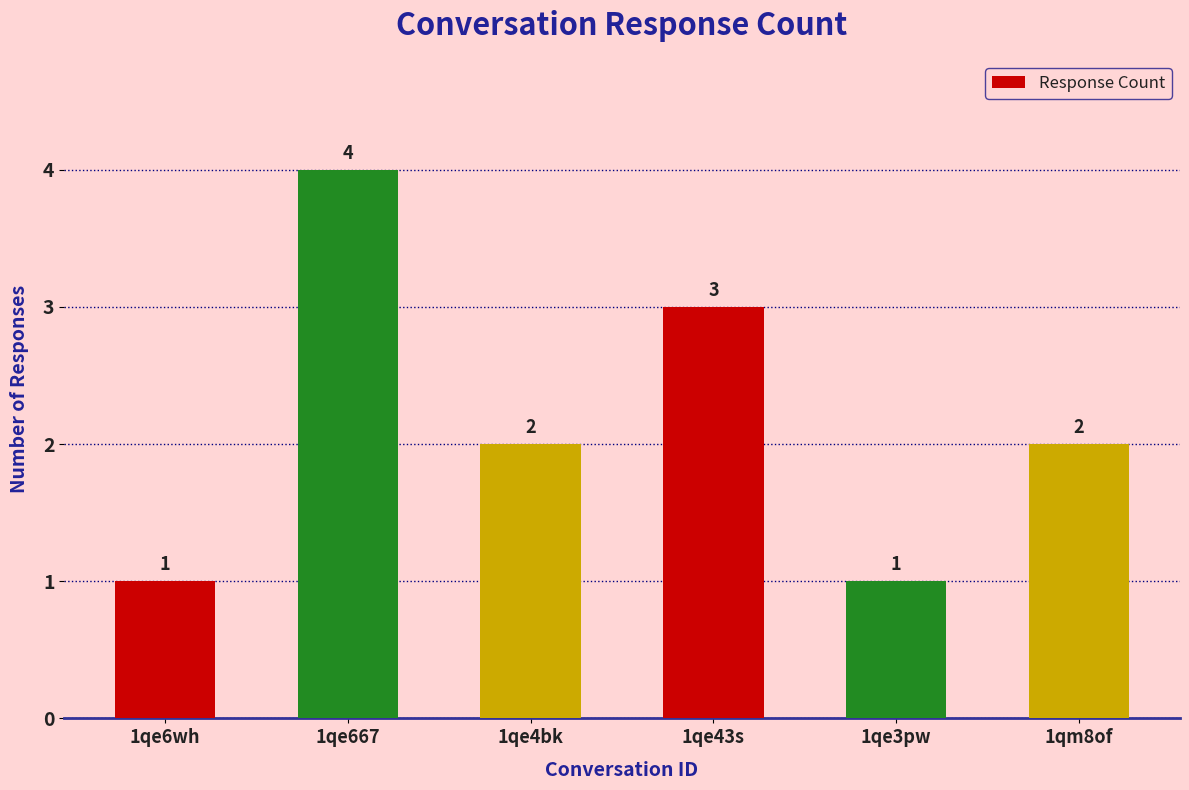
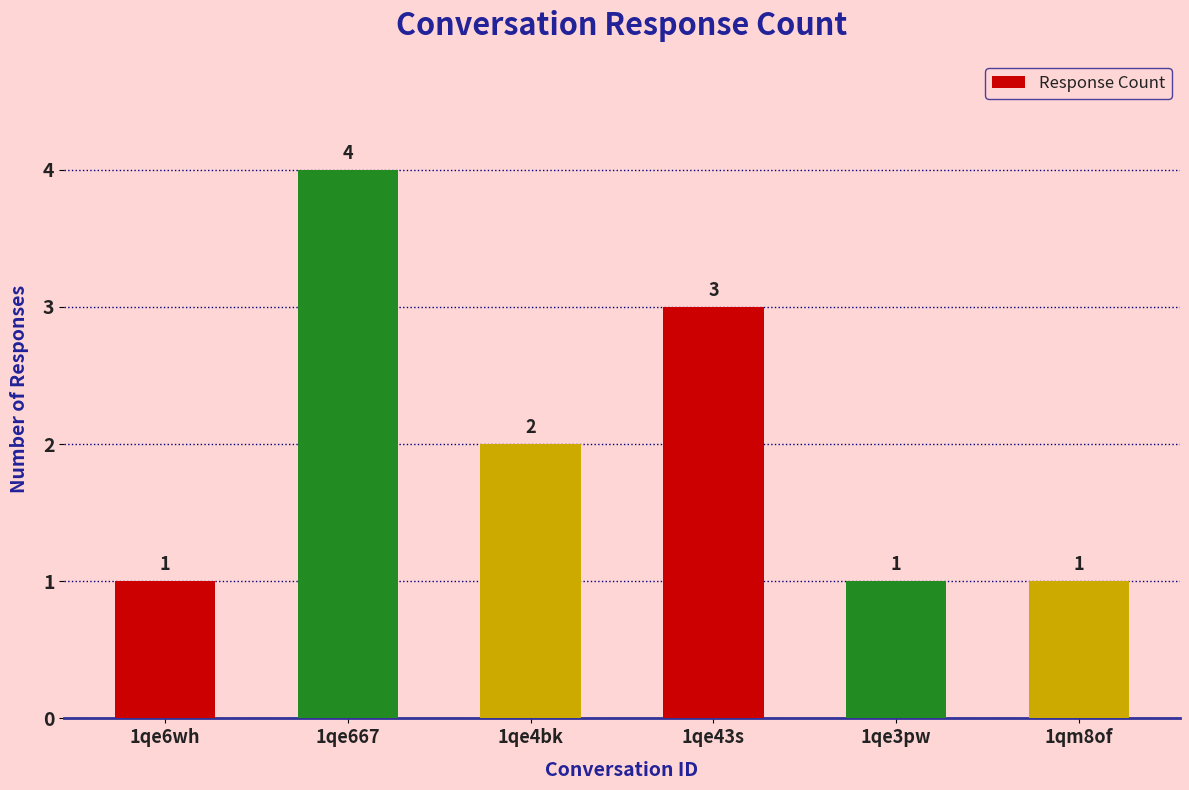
1qm8of: 2 -> 1
